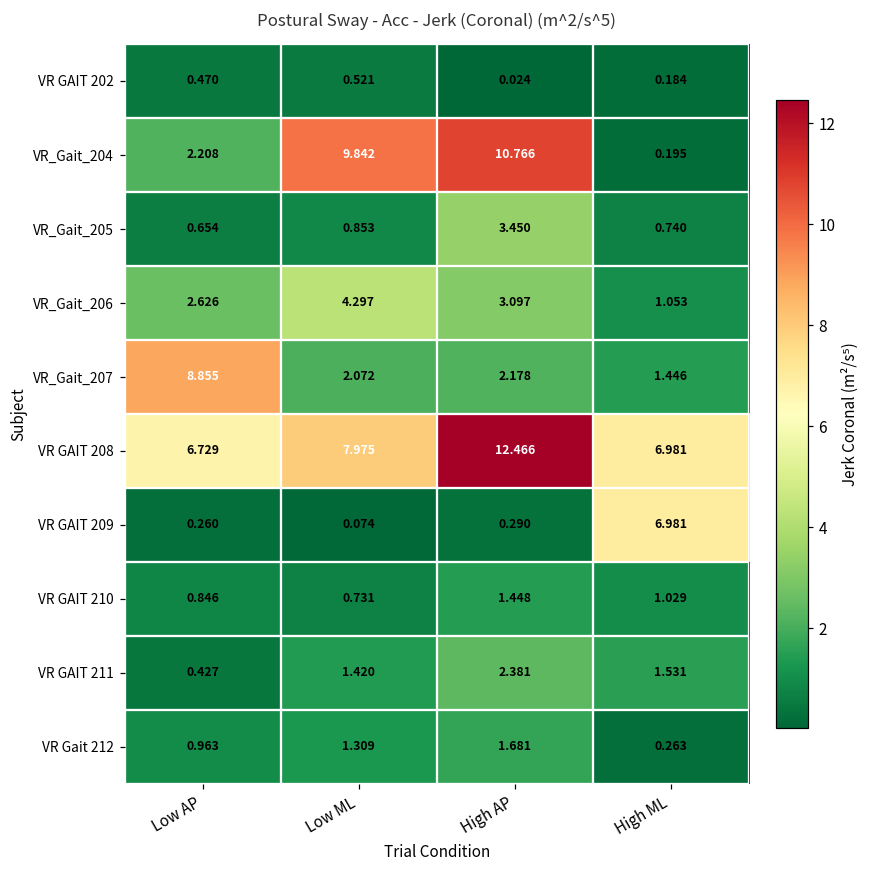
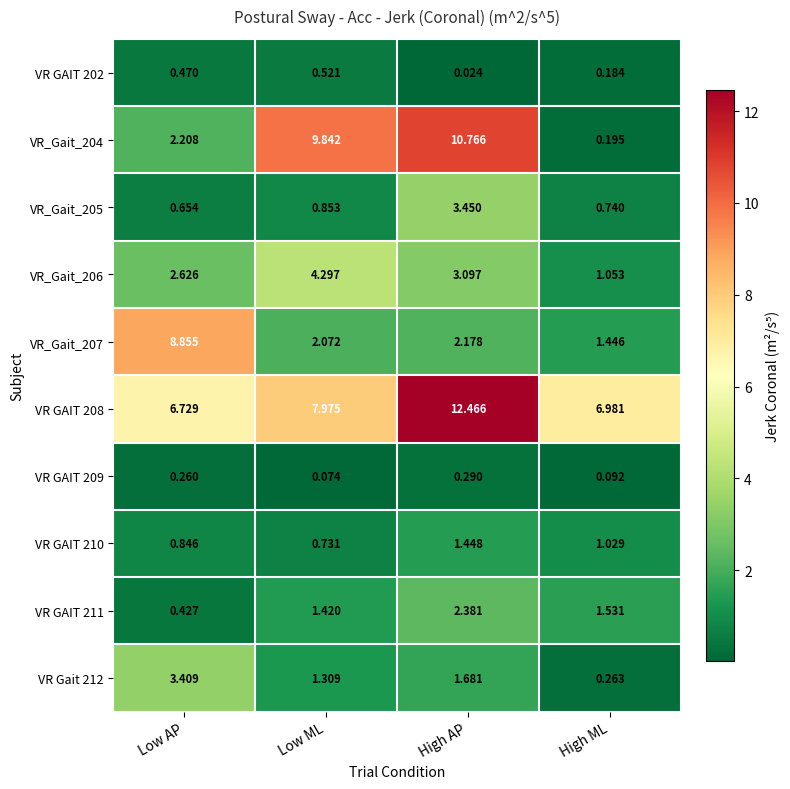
VR GAIT 209, High ML: 6.981 -> 0.092
VR Gait 212, Low AP: 0.963 -> 3.409
